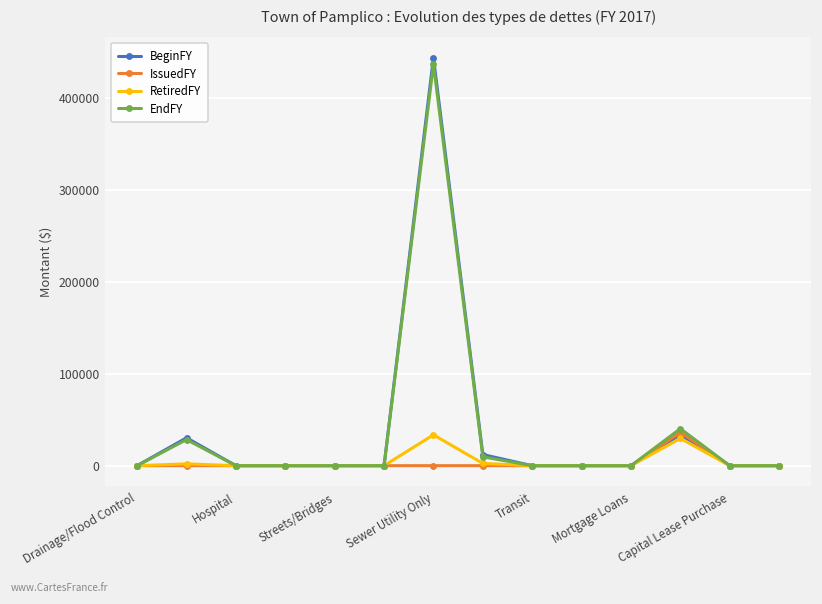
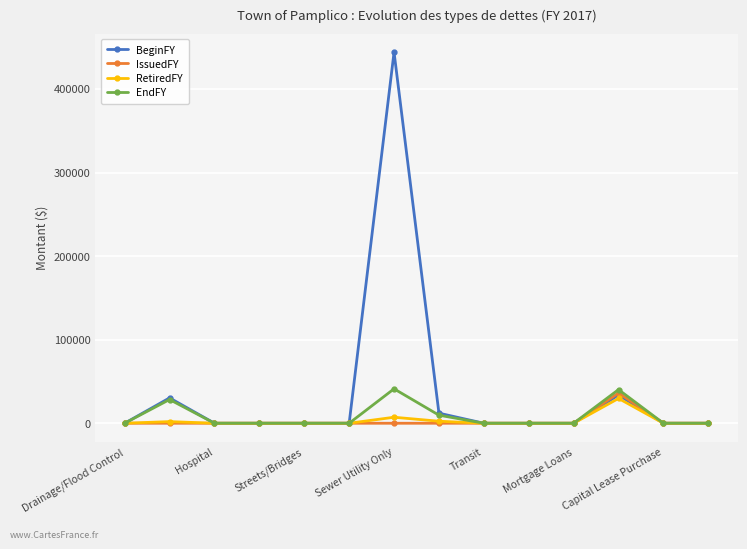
RetiredFY, Sewer Utility Only: 30000 -> 10000
EndFY, Sewer Utility Only: 440000 -> 40000
